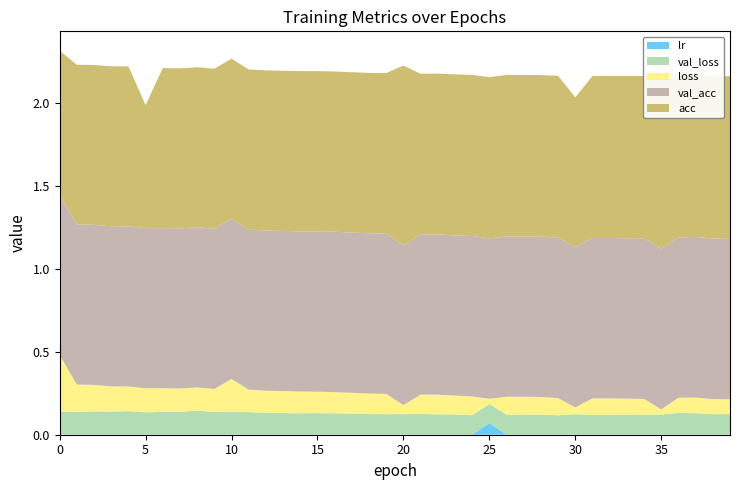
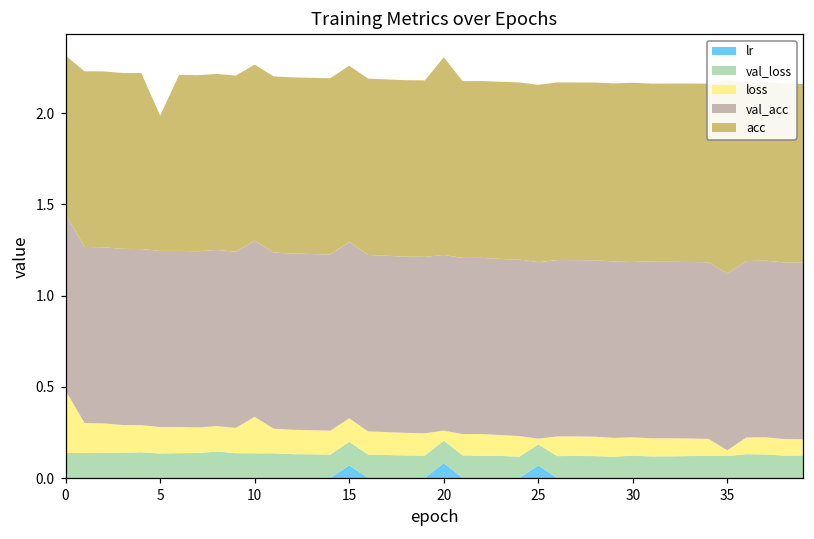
lr, 15: 0.00 -> 0.07
lr, 20: 0.00 -> 0.08
loss, 30: 0.04 -> 0.10
acc, 30: 0.90 -> 0.98
